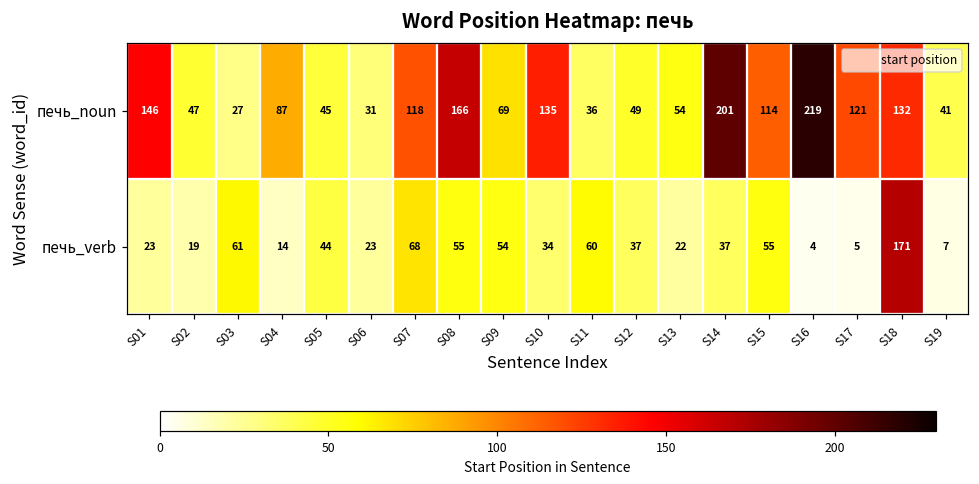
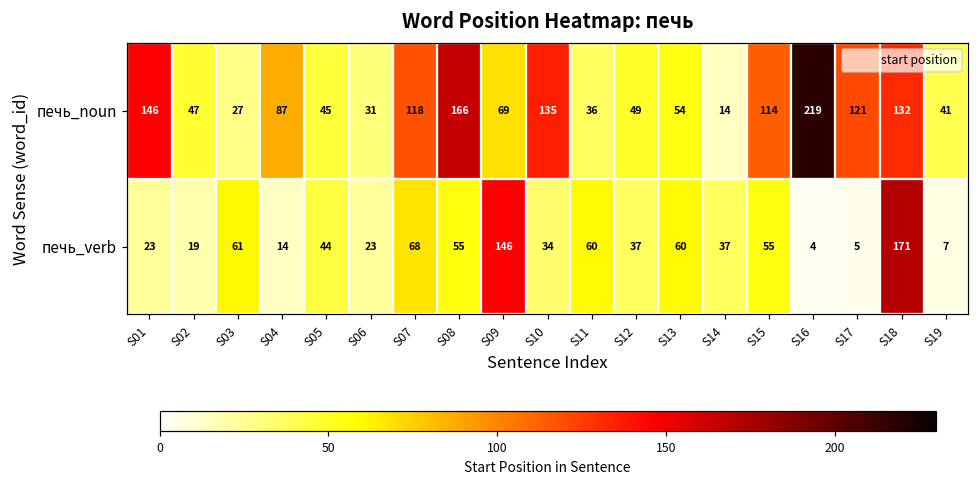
печь_noun, S14: 201 -> 14
печь_verb, S09: 54 -> 146
печь_verb, S13: 22 -> 60
